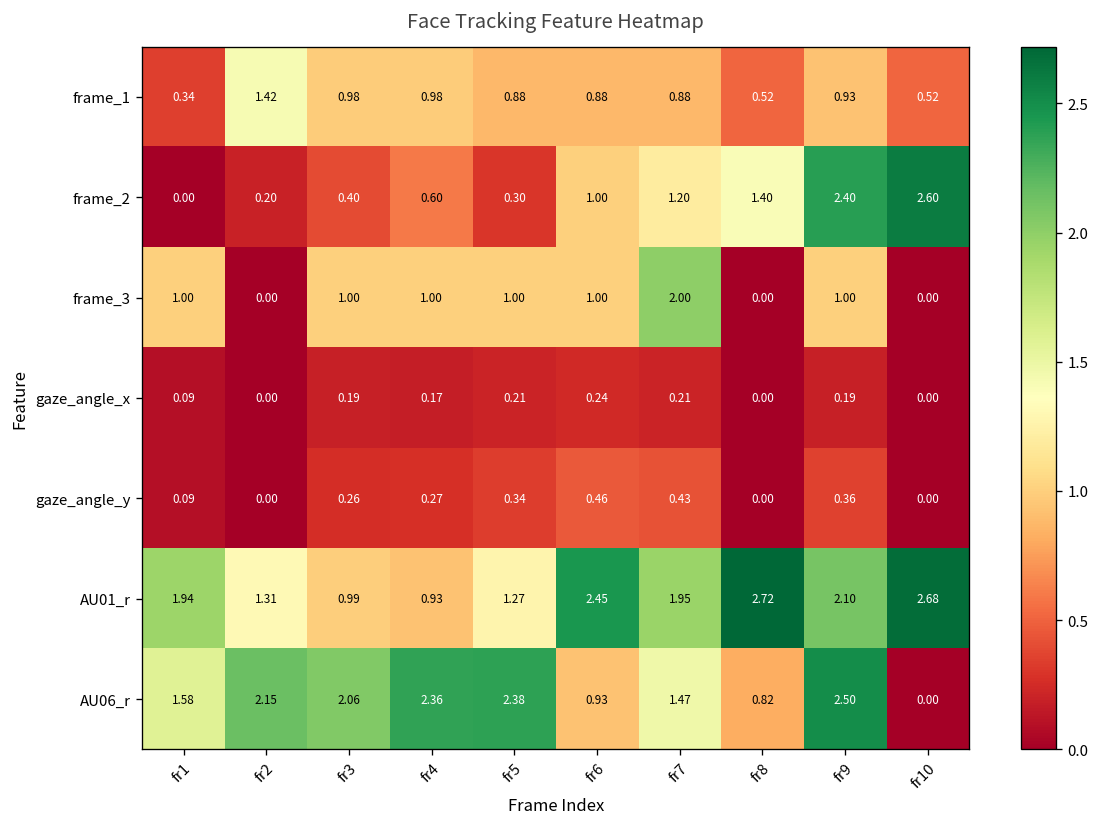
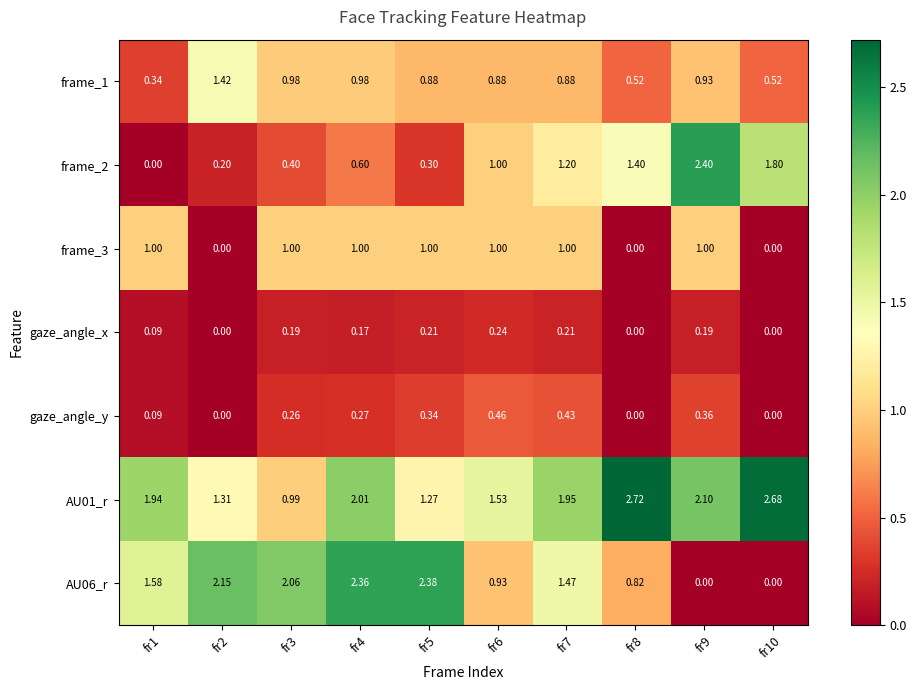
frame_2, fr10: 2.60 -> 1.80
frame_3, fr7: 2.00 -> 1.00
AU01_r, fr4: 0.93 -> 2.01
AU01_r, fr6: 2.45 -> 1.53
AU06_r, fr9: 2.50 -> 0.00
